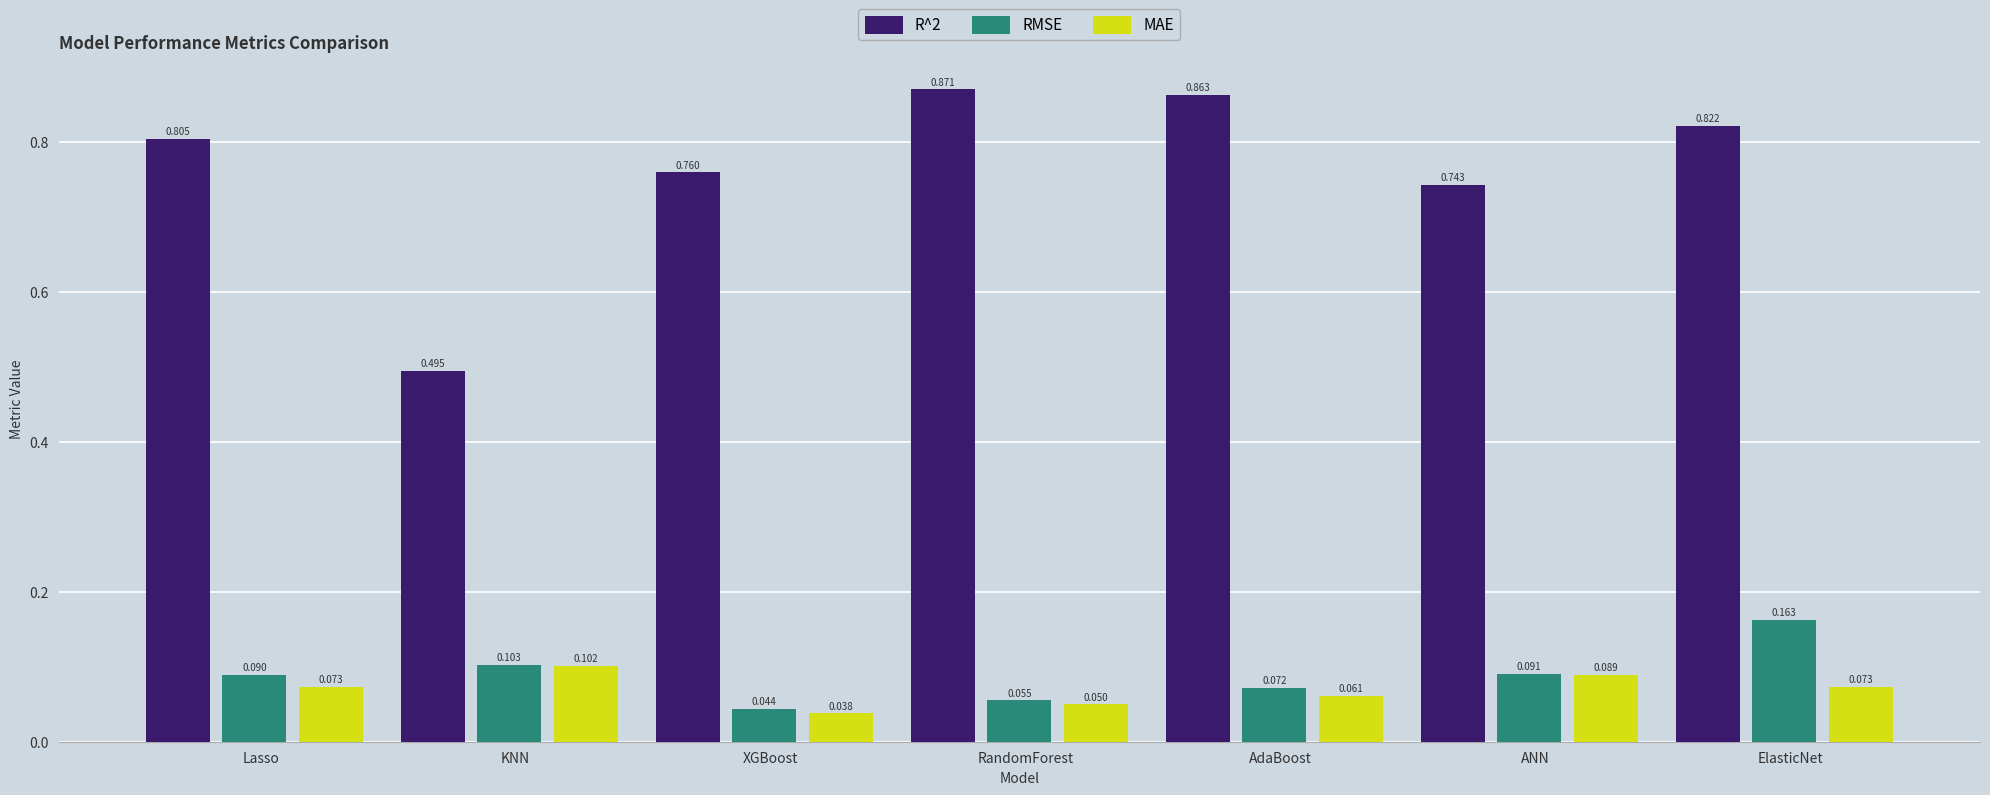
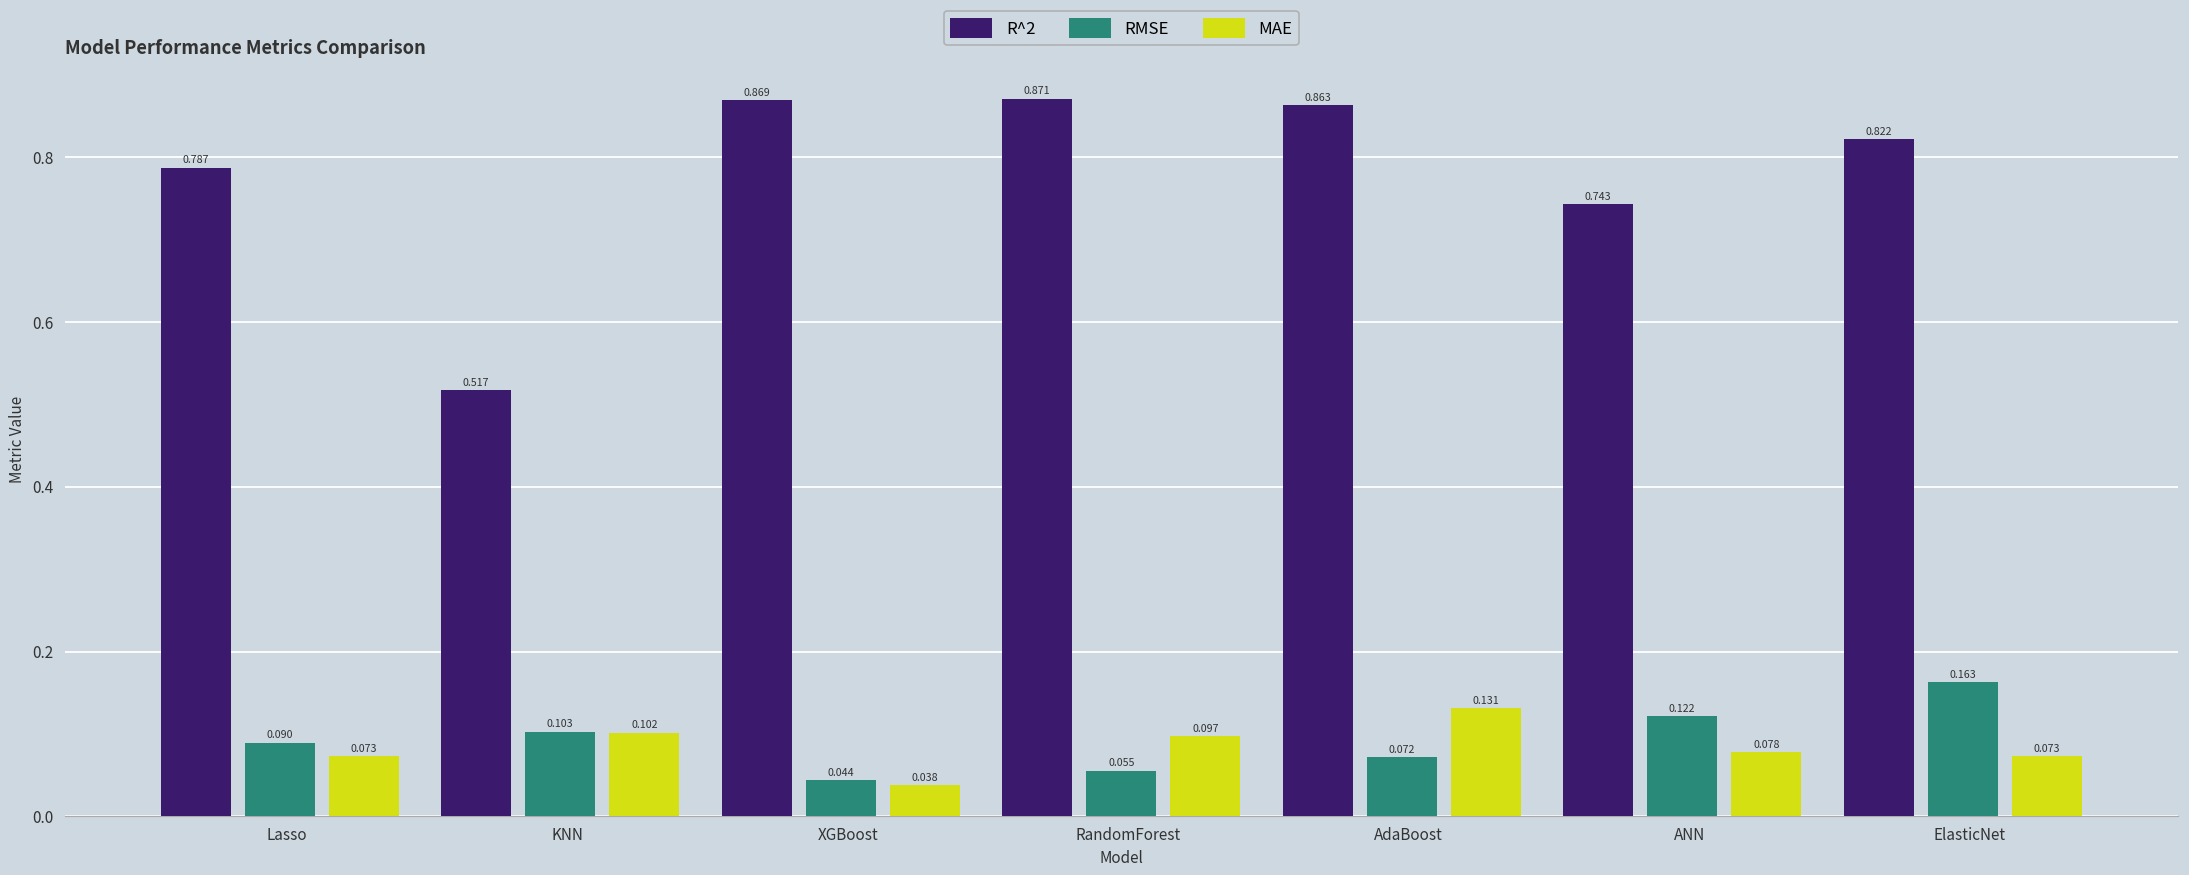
R^2, Lasso: 0.805 -> 0.787
R^2, KNN: 0.495 -> 0.517
R^2, XGBoost: 0.760 -> 0.869
MAE, RandomForest: 0.050 -> 0.097
MAE, AdaBoost: 0.061 -> 0.131
RMSE, ANN: 0.091 -> 0.122
MAE, ANN: 0.089 -> 0.078
